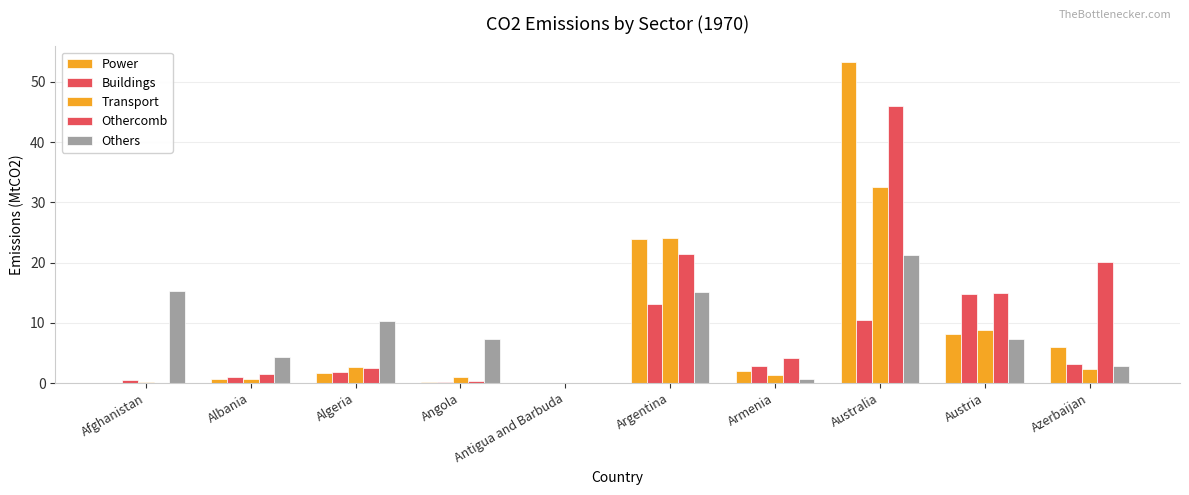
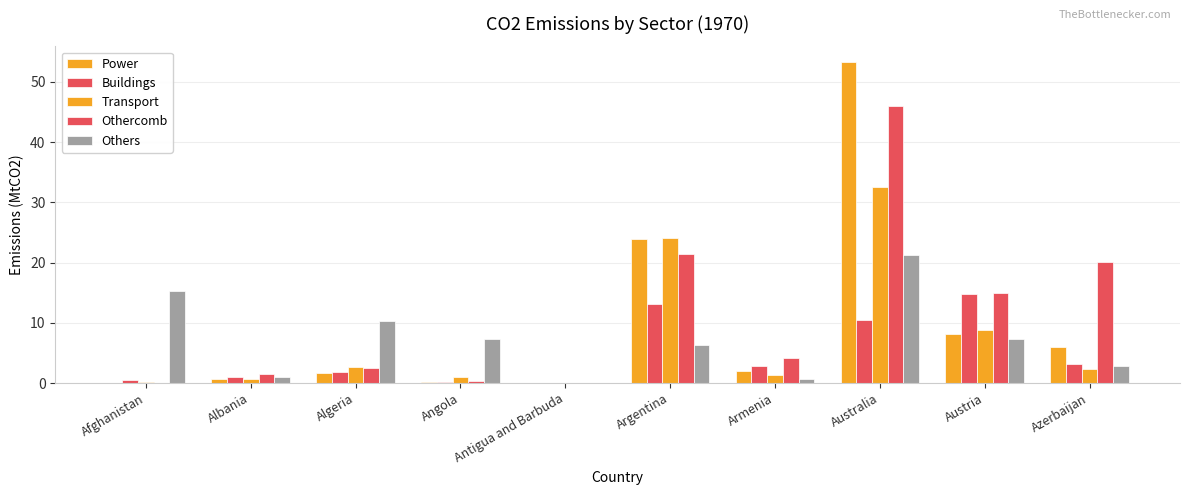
Others, Albania: 4 -> 1
Others, Argentina: 15 -> 6
